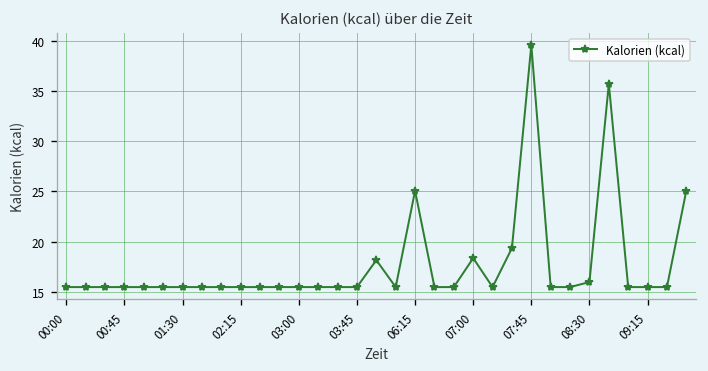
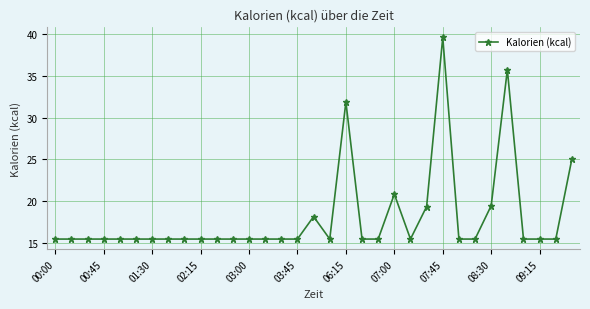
06:15: 25 -> 32
07:00: 18 -> 21
08:30: 16 -> 19
